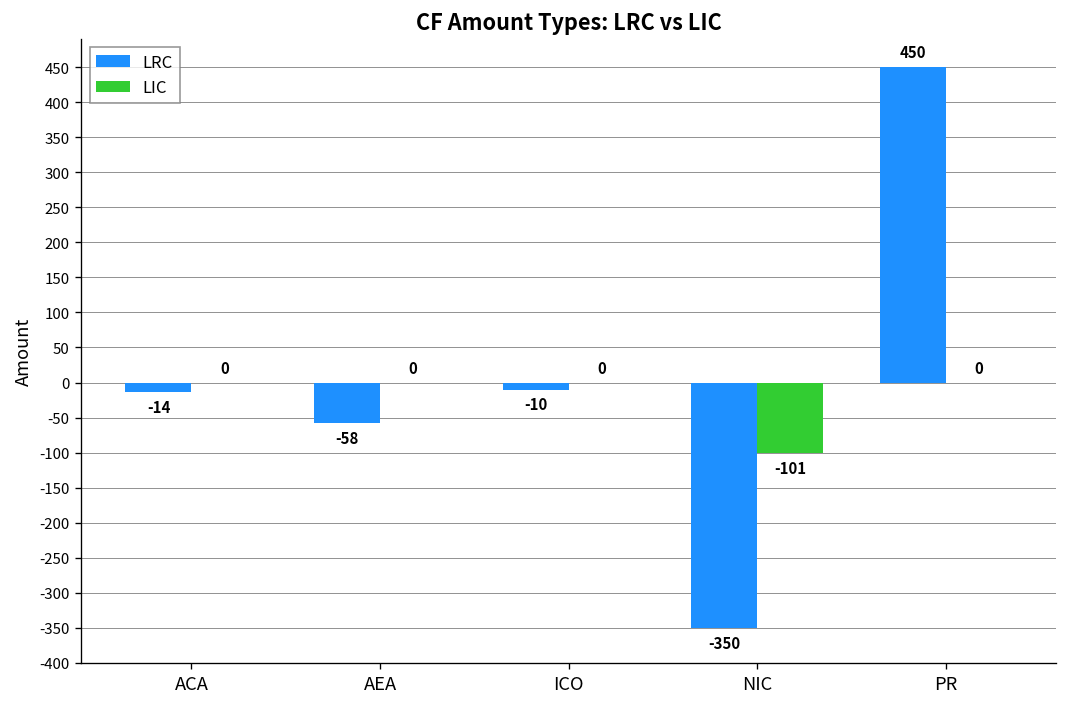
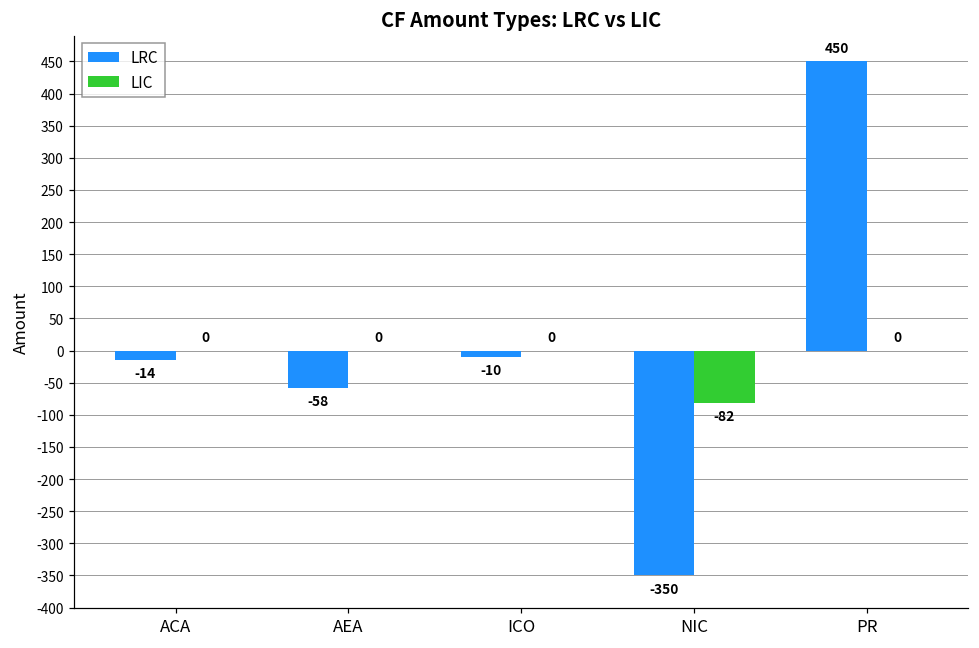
LIC, NIC: -101 -> -82
